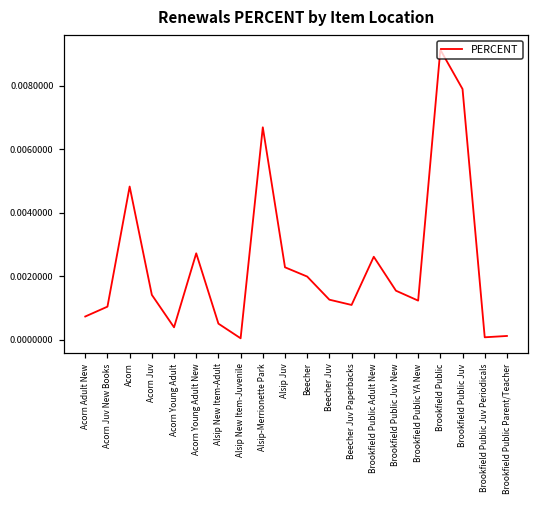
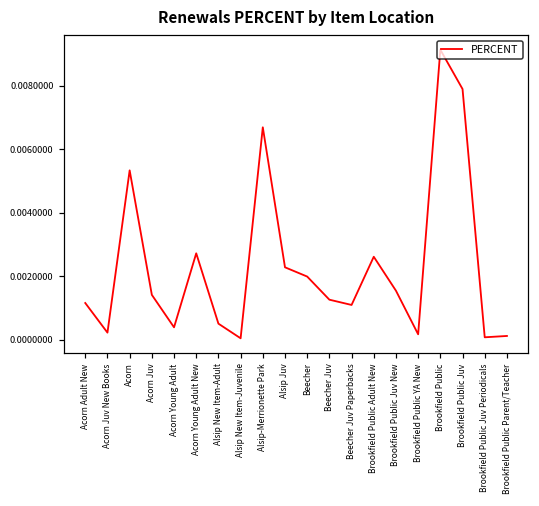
Acorn Adult New: 0.0007 -> 0.0012
Acorn Juv New Books: 0.0010 -> 0.0002
Acorn: 0.0048 -> 0.0053
Brookfield Public YA New: 0.0012 -> 0.0002
